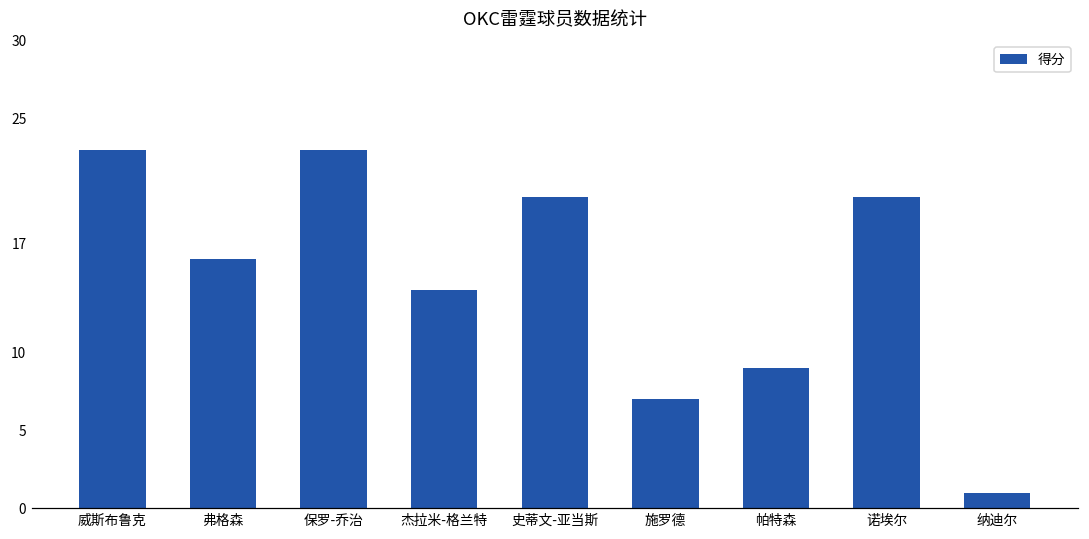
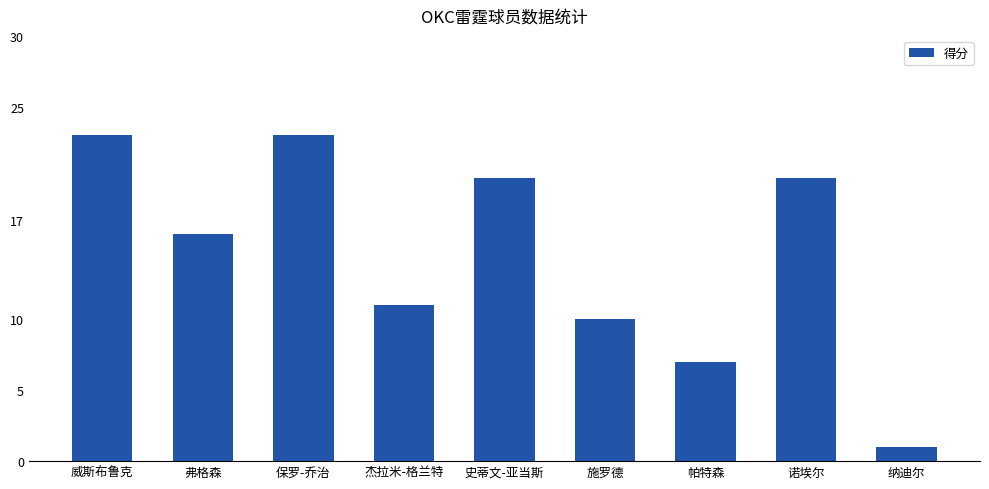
杰拉米-格兰特: 14 -> 11
施罗德: 7 -> 10
帕特森: 9 -> 7
